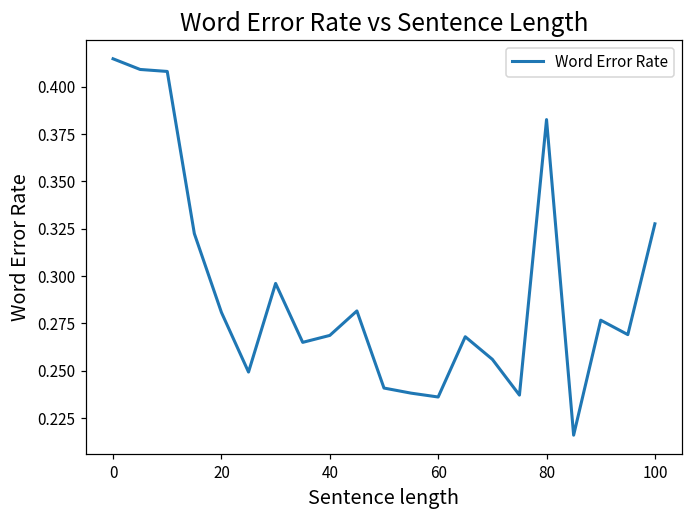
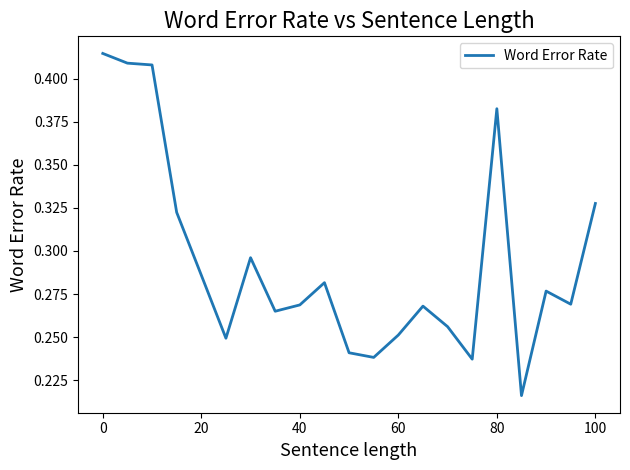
20: 0.281 -> 0.286
60: 0.236 -> 0.251
